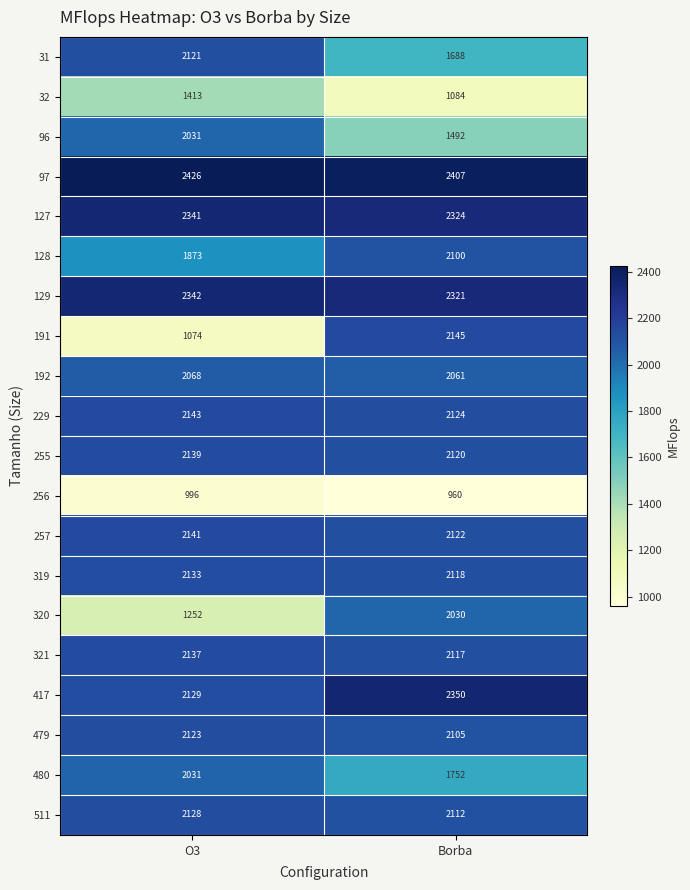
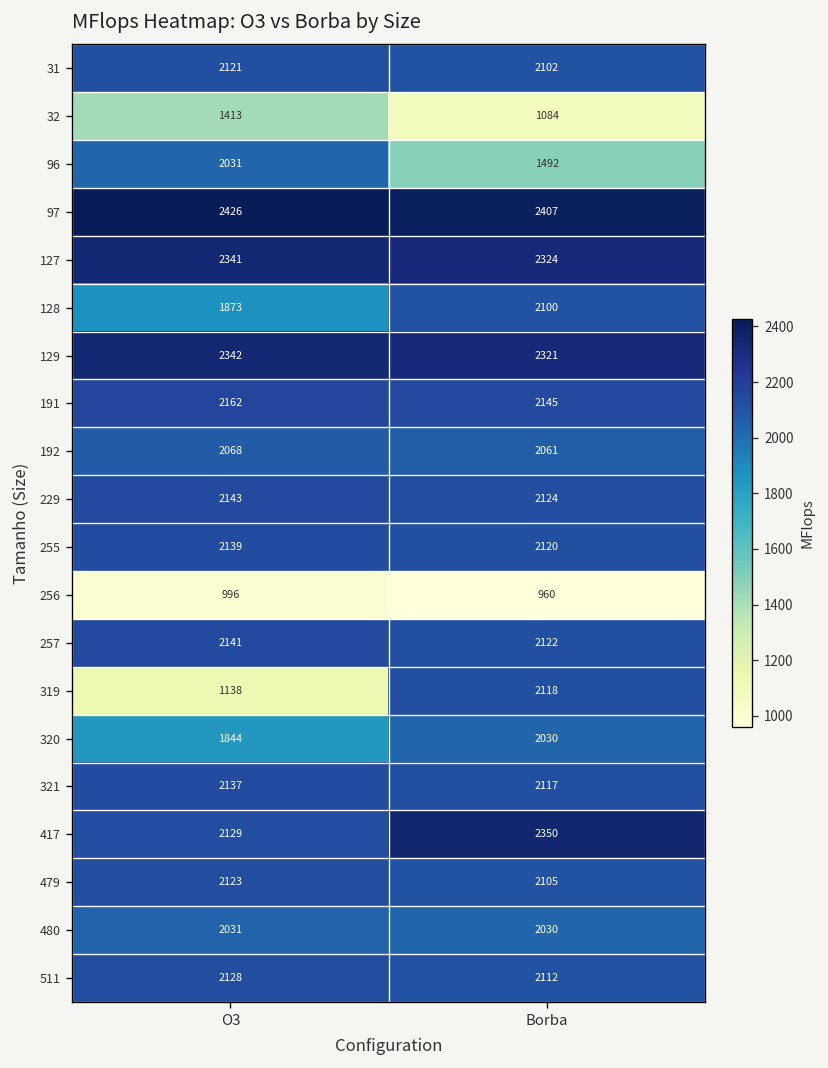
31, Borba: 1688 -> 2102
191, O3: 1074 -> 2162
319, O3: 2133 -> 1138
320, O3: 1252 -> 1844
480, Borba: 1752 -> 2030
